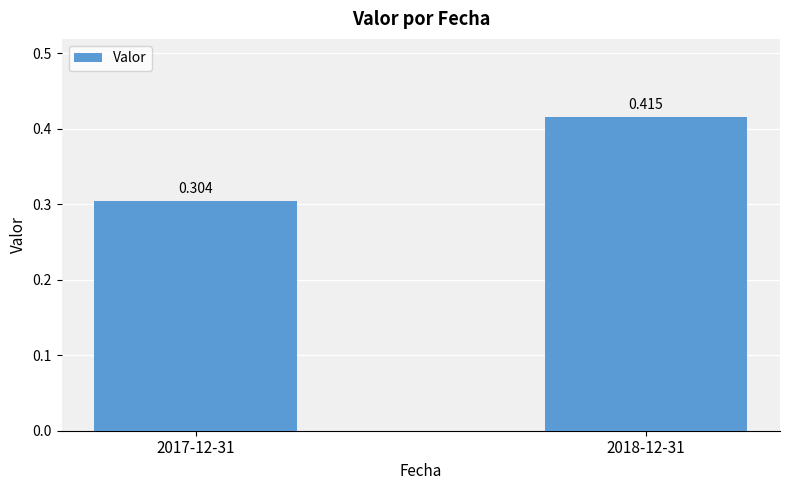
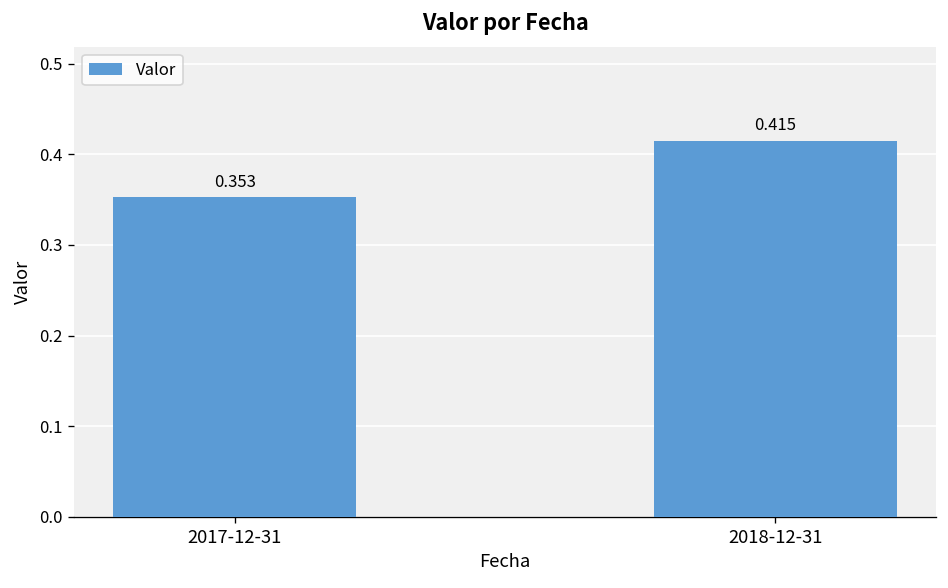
2017-12-31: 0.304 -> 0.353
